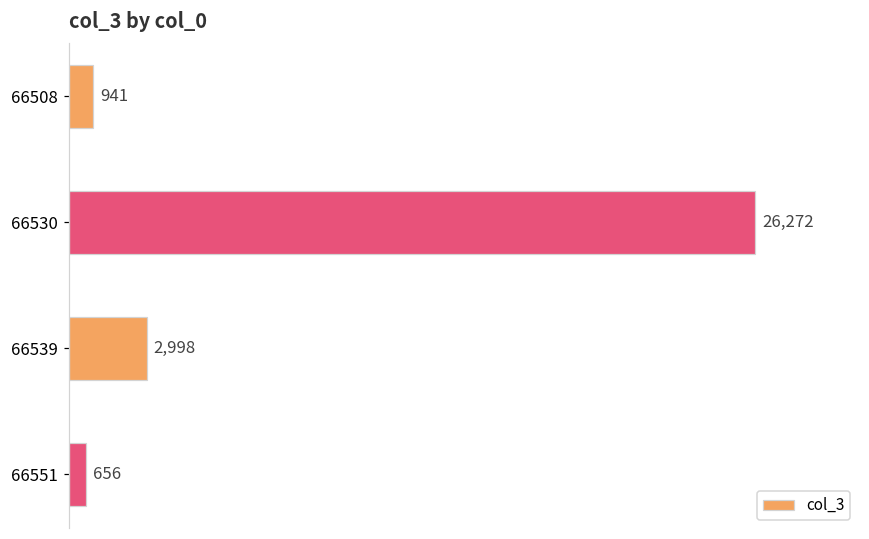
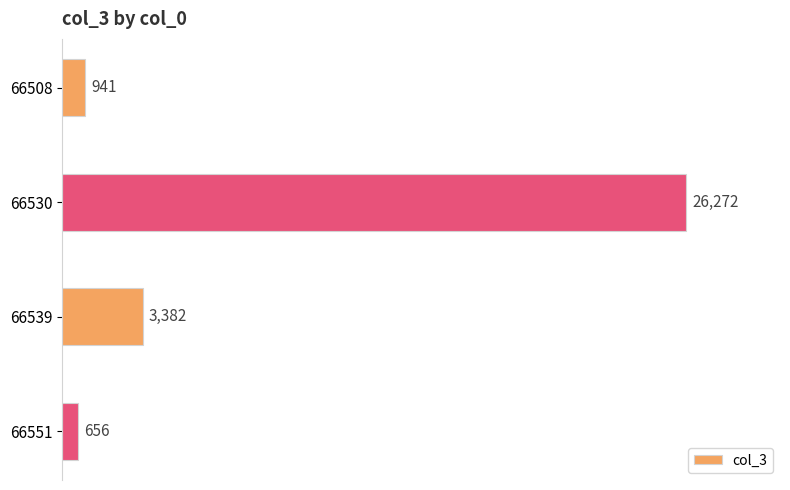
66539: 2,998 -> 3,382
